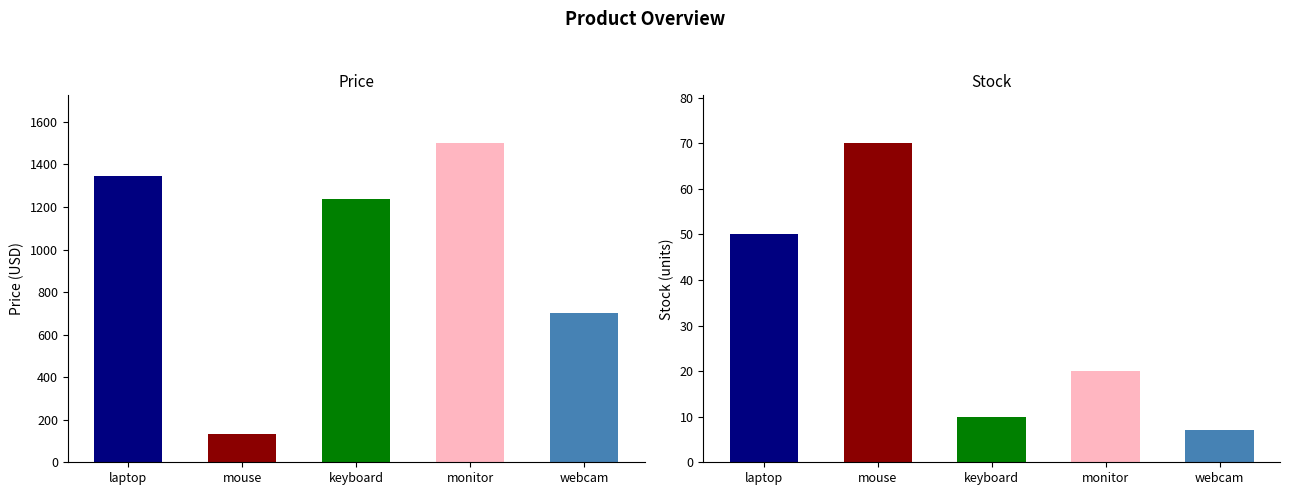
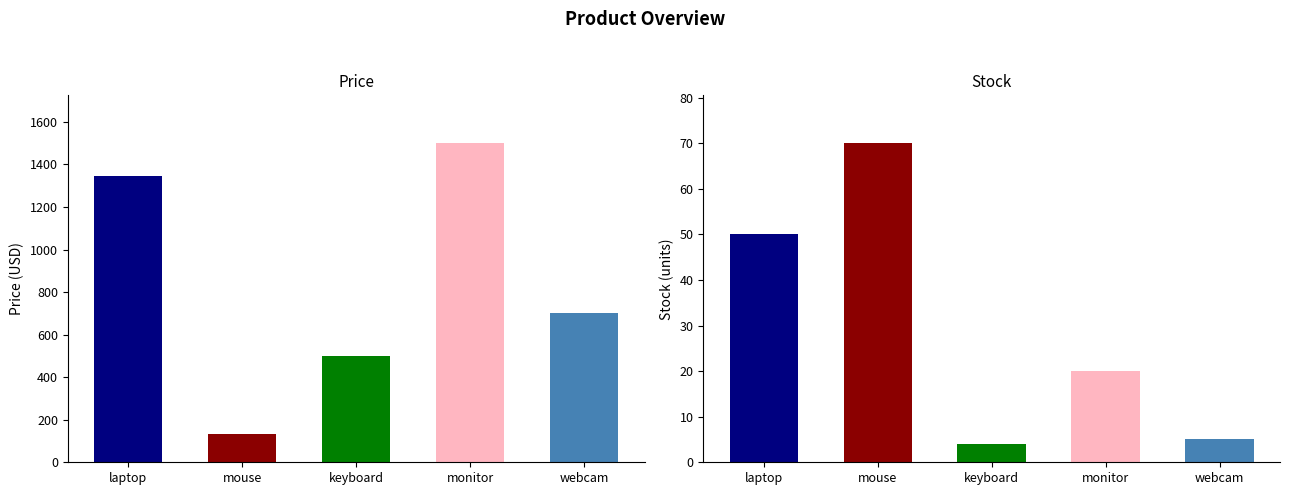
Price, keyboard: 1240 -> 500
Stock, keyboard: 10 -> 4
Stock, webcam: 7 -> 5
